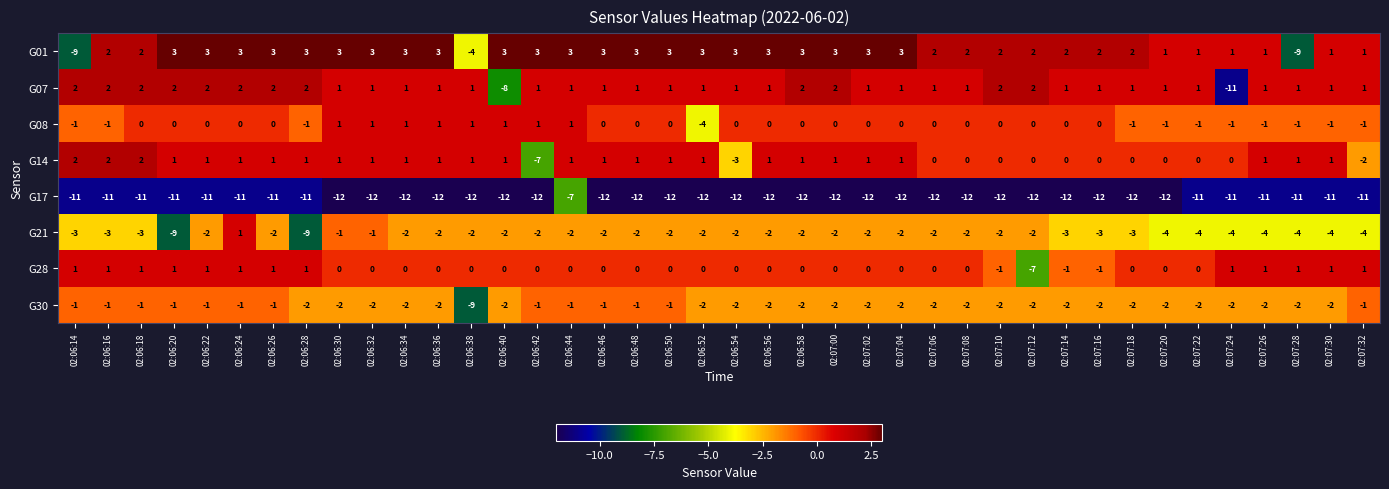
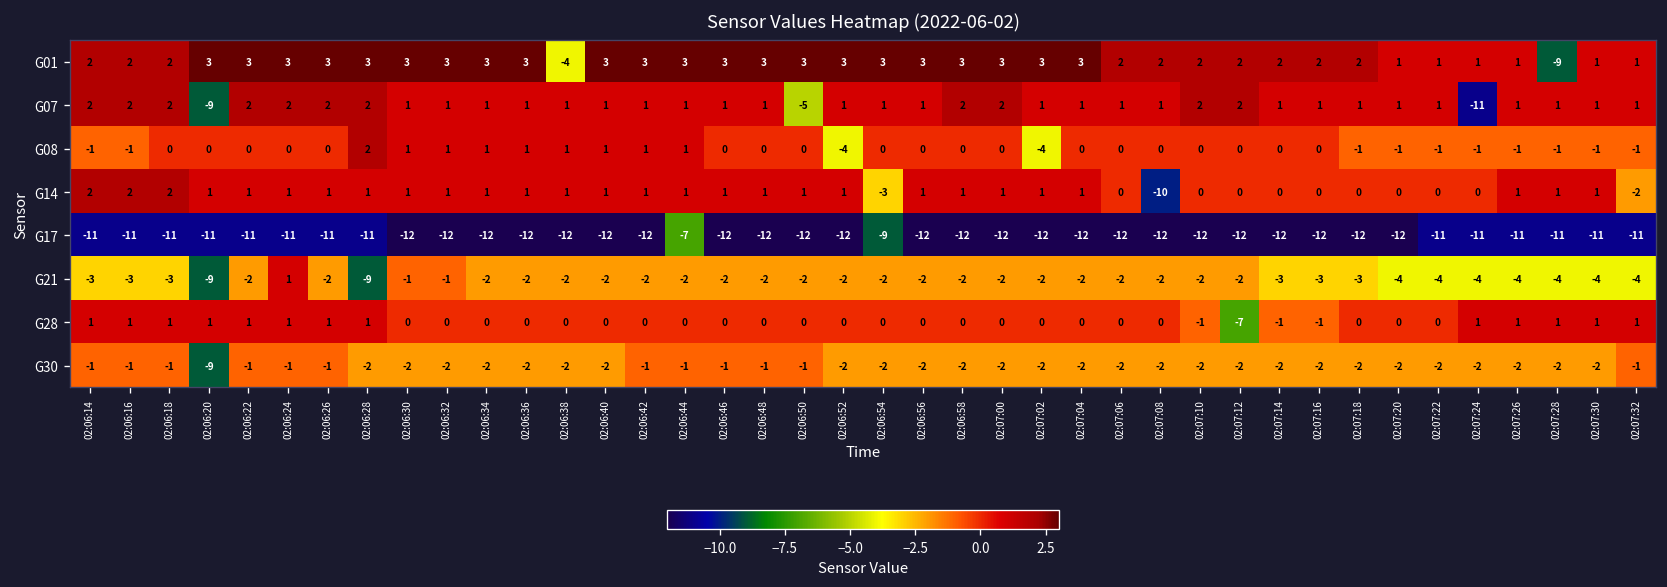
G01, 02:06:14: -9 -> 2
G07, 02:06:20: 2 -> -9
G07, 02:06:40: -8 -> 1
G07, 02:06:50: 1 -> -5
G08, 02:06:28: -1 -> 2
G08, 02:07:02: 0 -> -4
G14, 02:06:42: -7 -> 1
G14, 02:07:08: 0 -> -10
G17, 02:06:54: -12 -> -9
G30, 02:06:20: -1 -> -9
G30, 02:06:38: -9 -> -2
